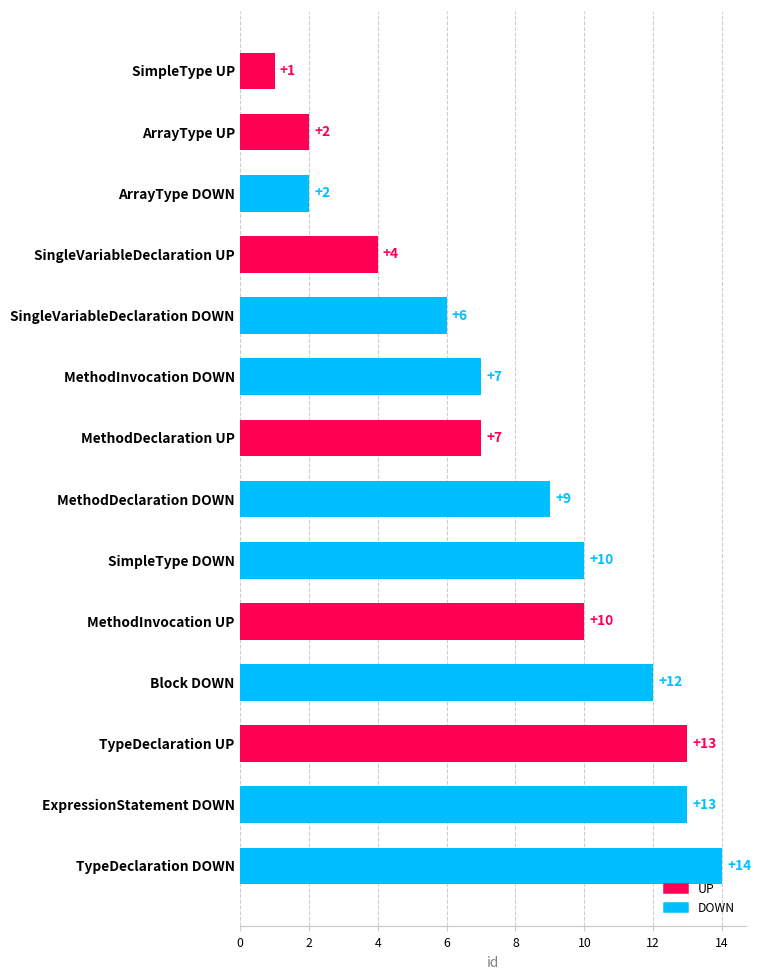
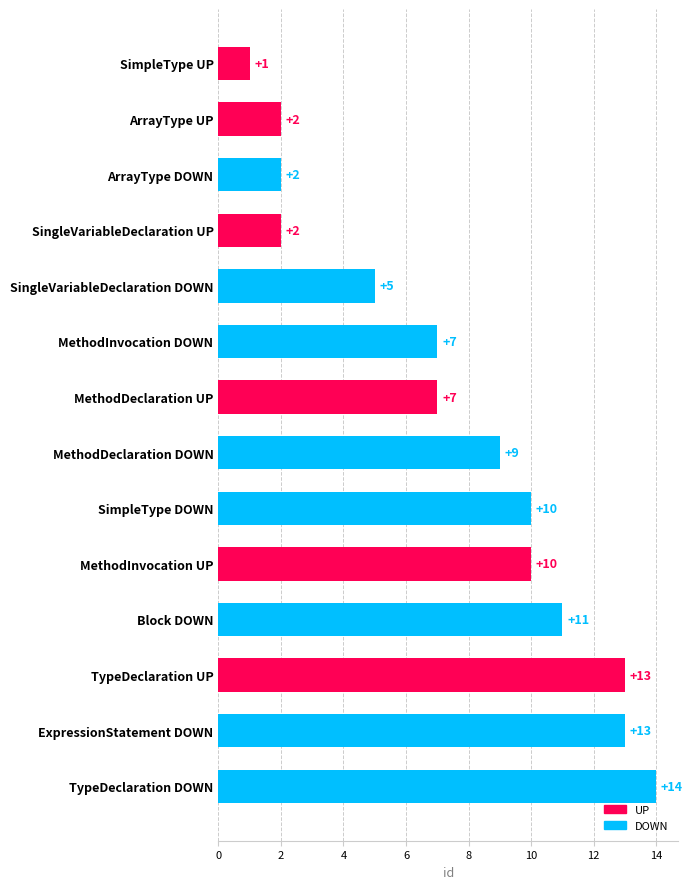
SingleVariableDeclaration UP: +4 -> +2
SingleVariableDeclaration DOWN: +6 -> +5
Block DOWN: +12 -> +11
